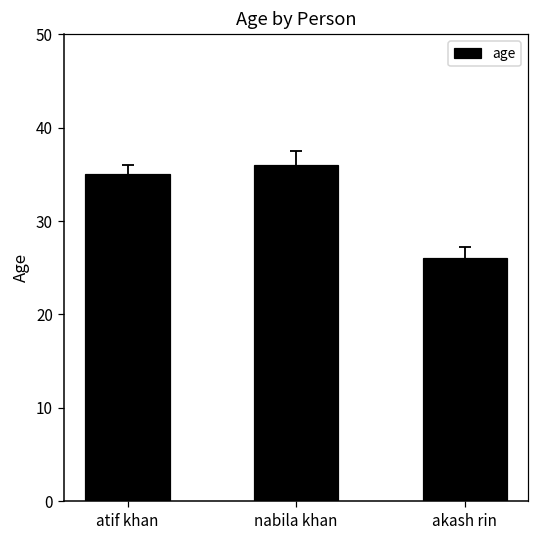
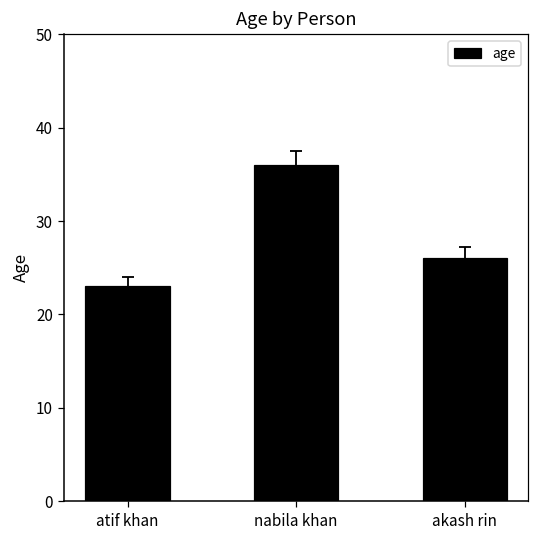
age, atif khan: 35 -> 23
